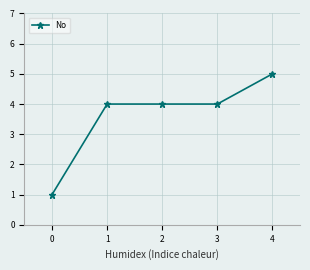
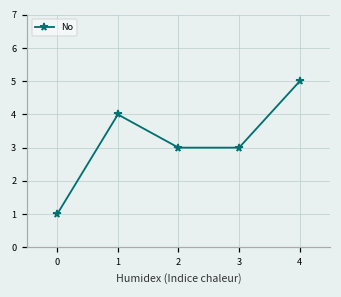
2: 4 -> 3
3: 4 -> 3
